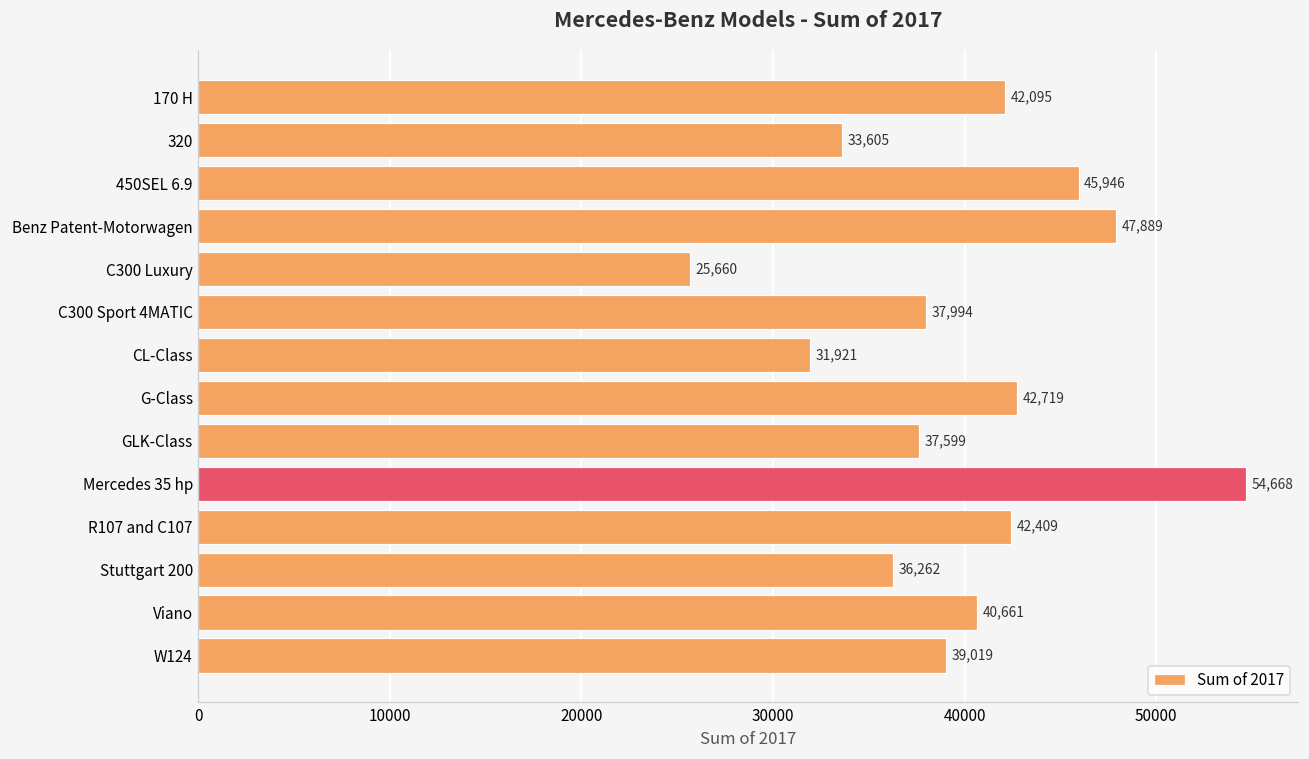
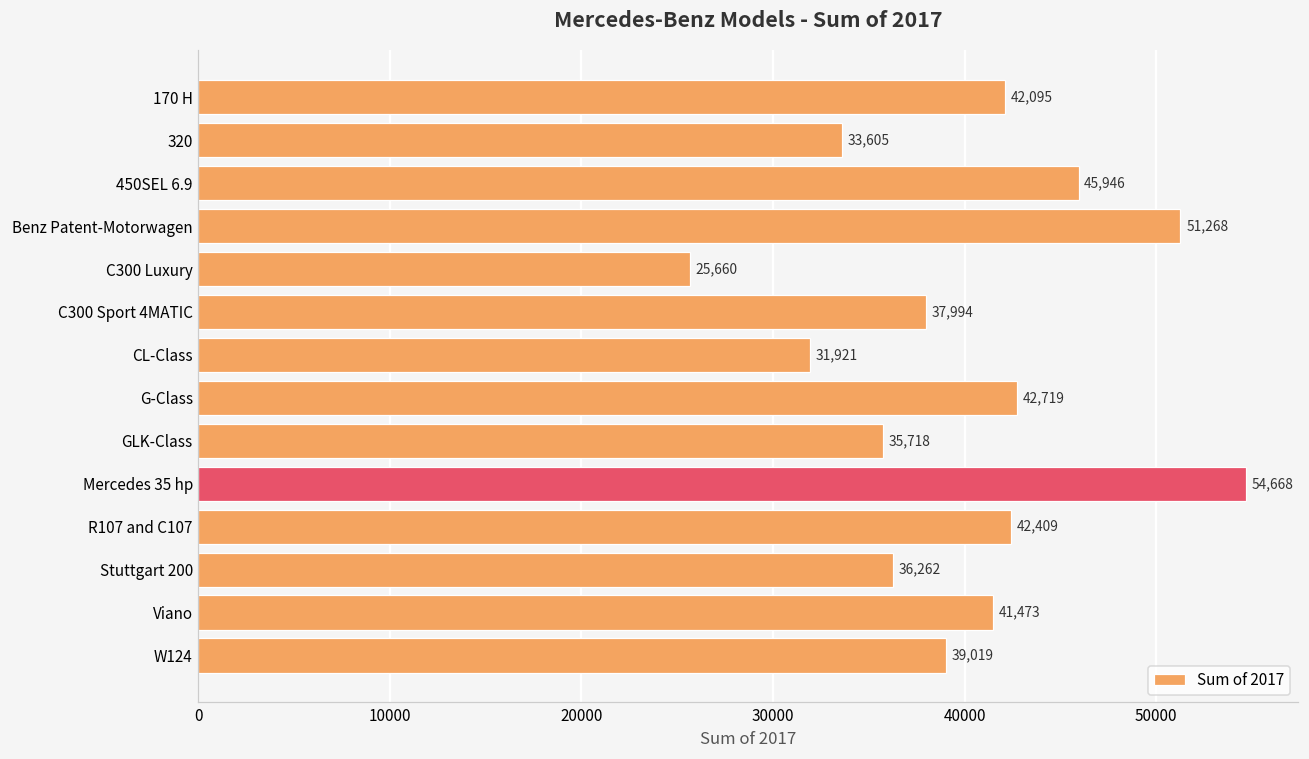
Benz Patent-Motorwagen: 47,889 -> 51,268
GLK-Class: 37,599 -> 35,718
Viano: 40,661 -> 41,473
